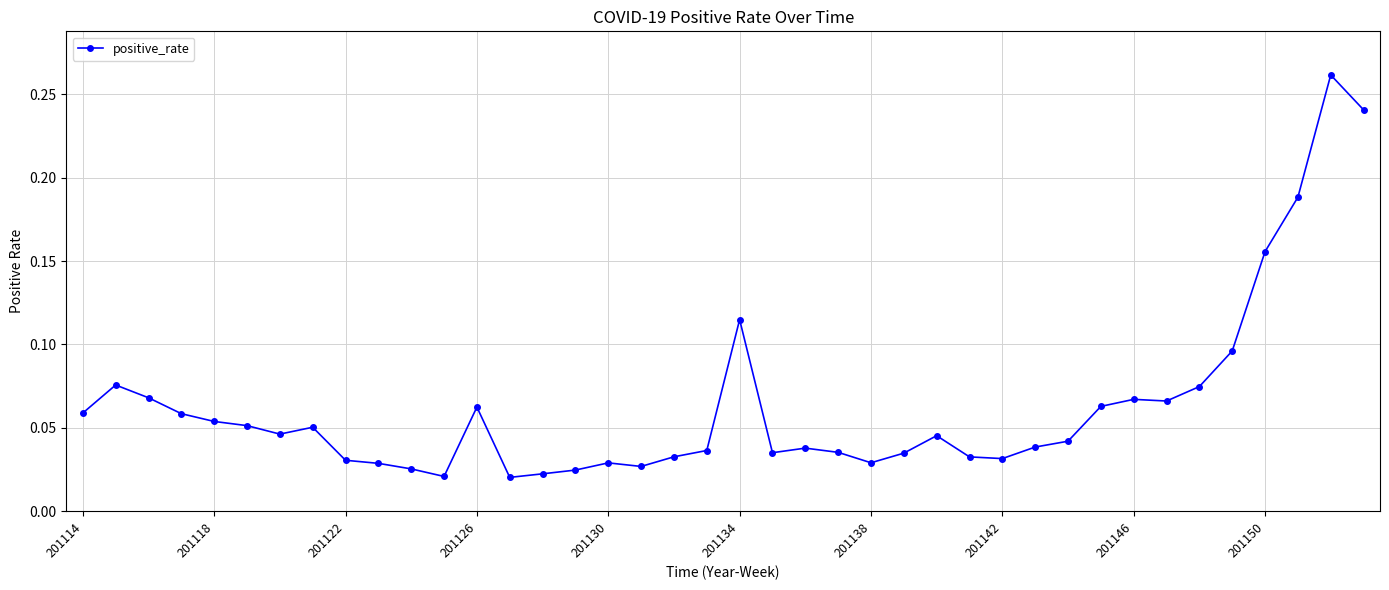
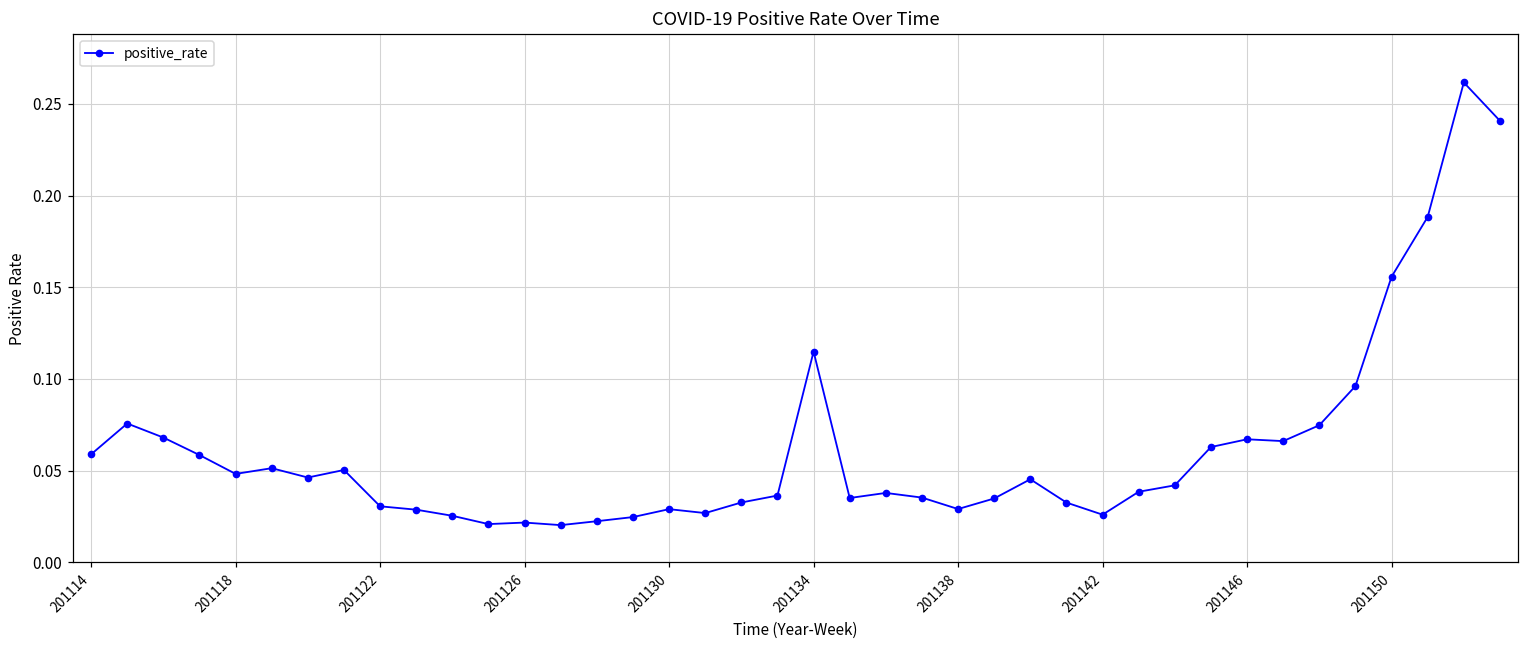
201118: 0.054 -> 0.048
201126: 0.062 -> 0.022
201142: 0.032 -> 0.026
